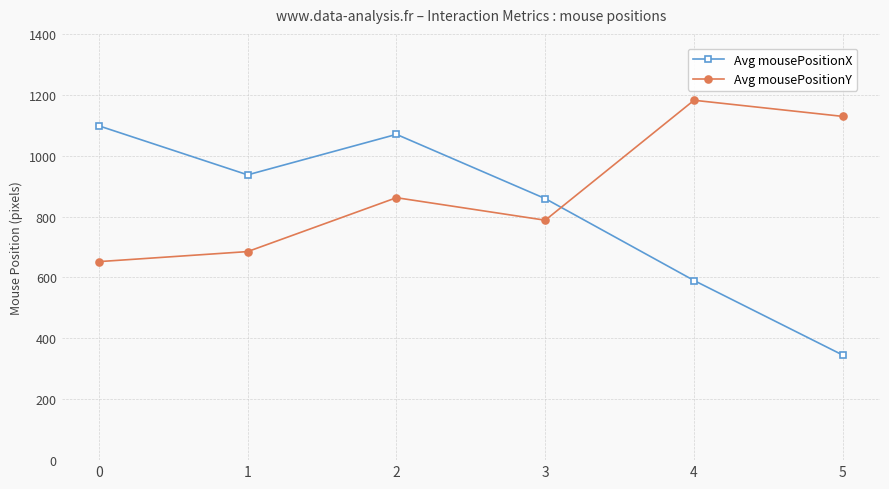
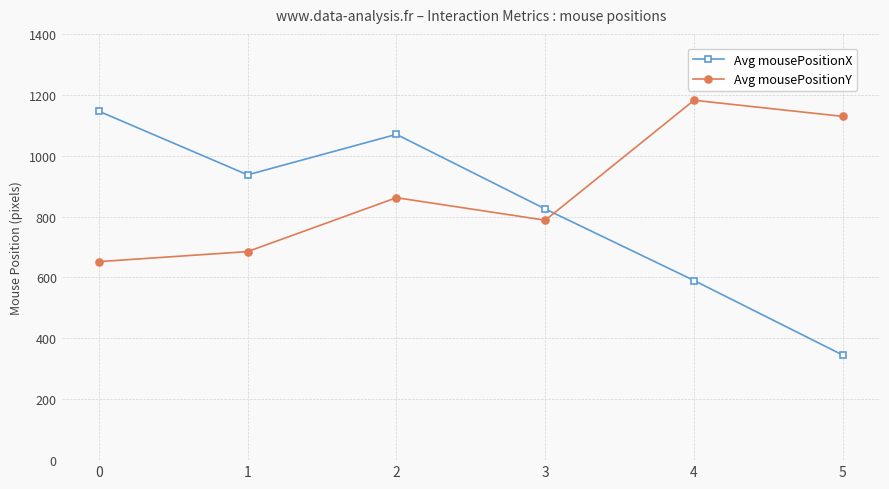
Avg mousePositionX, 0: 1100 -> 1150
Avg mousePositionX, 3: 860 -> 830
